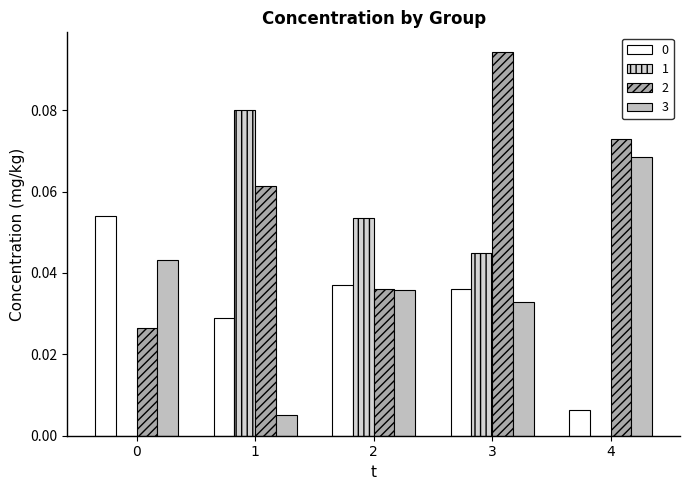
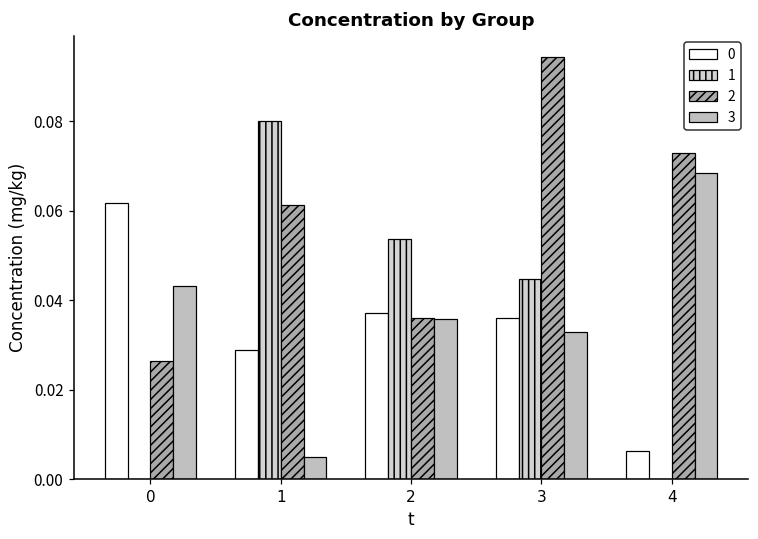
0, 0: 0.054 -> 0.062
